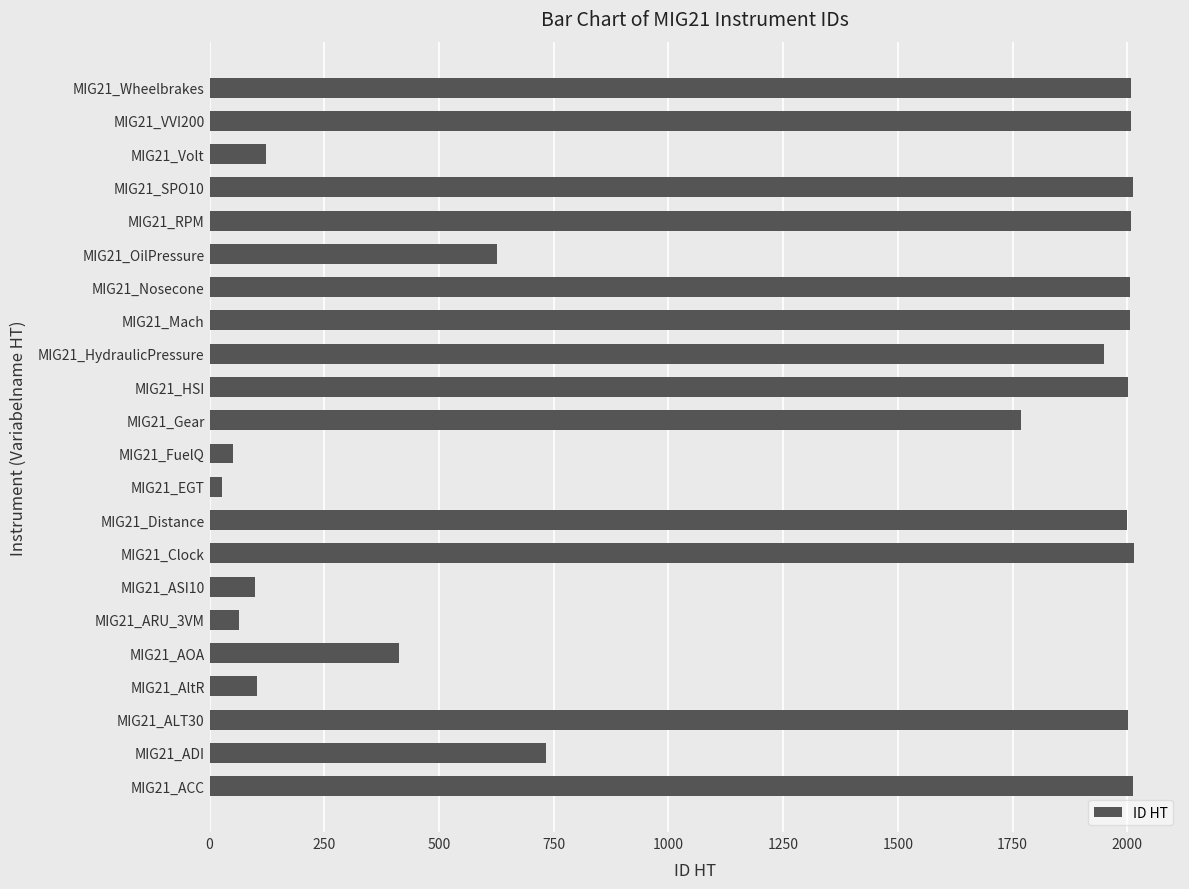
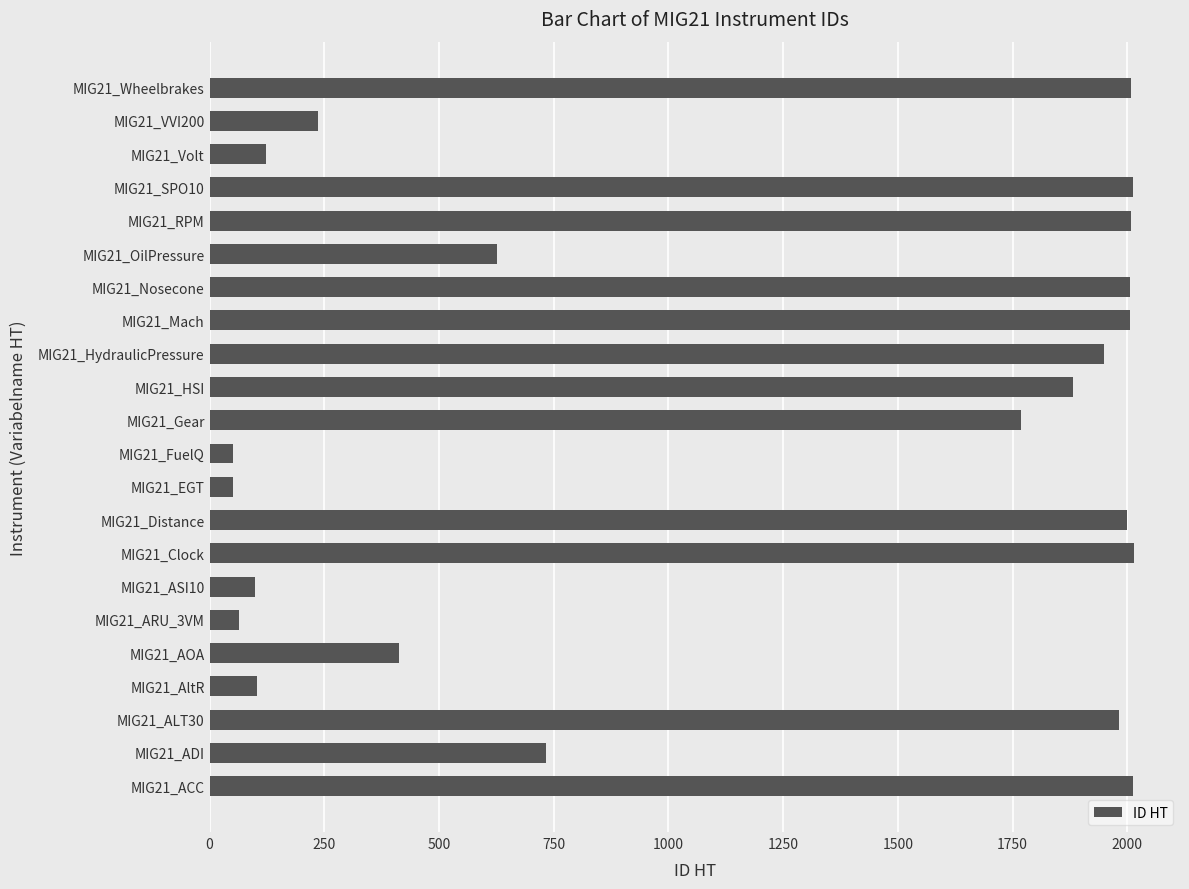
MIG21_VVI200: 2010 -> 240
MIG21_HSI: 2000 -> 1880
MIG21_EGT: 30 -> 50
MIG21_ALT30: 2000 -> 1980
